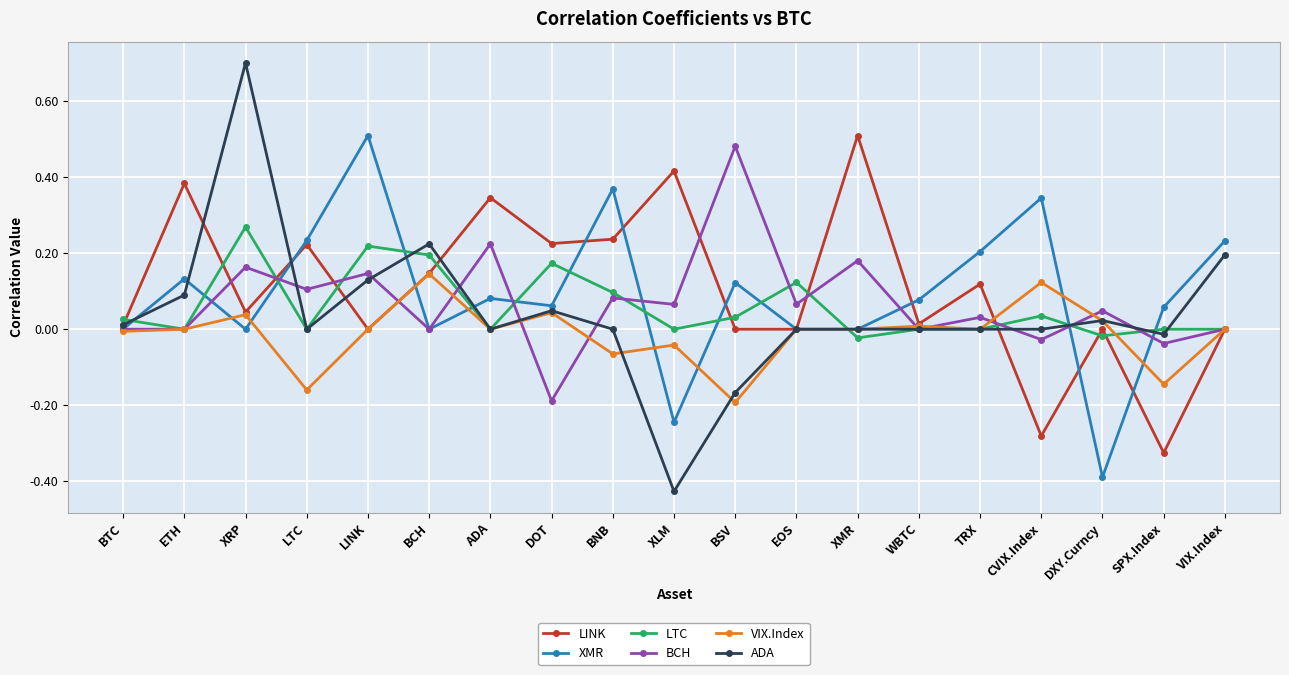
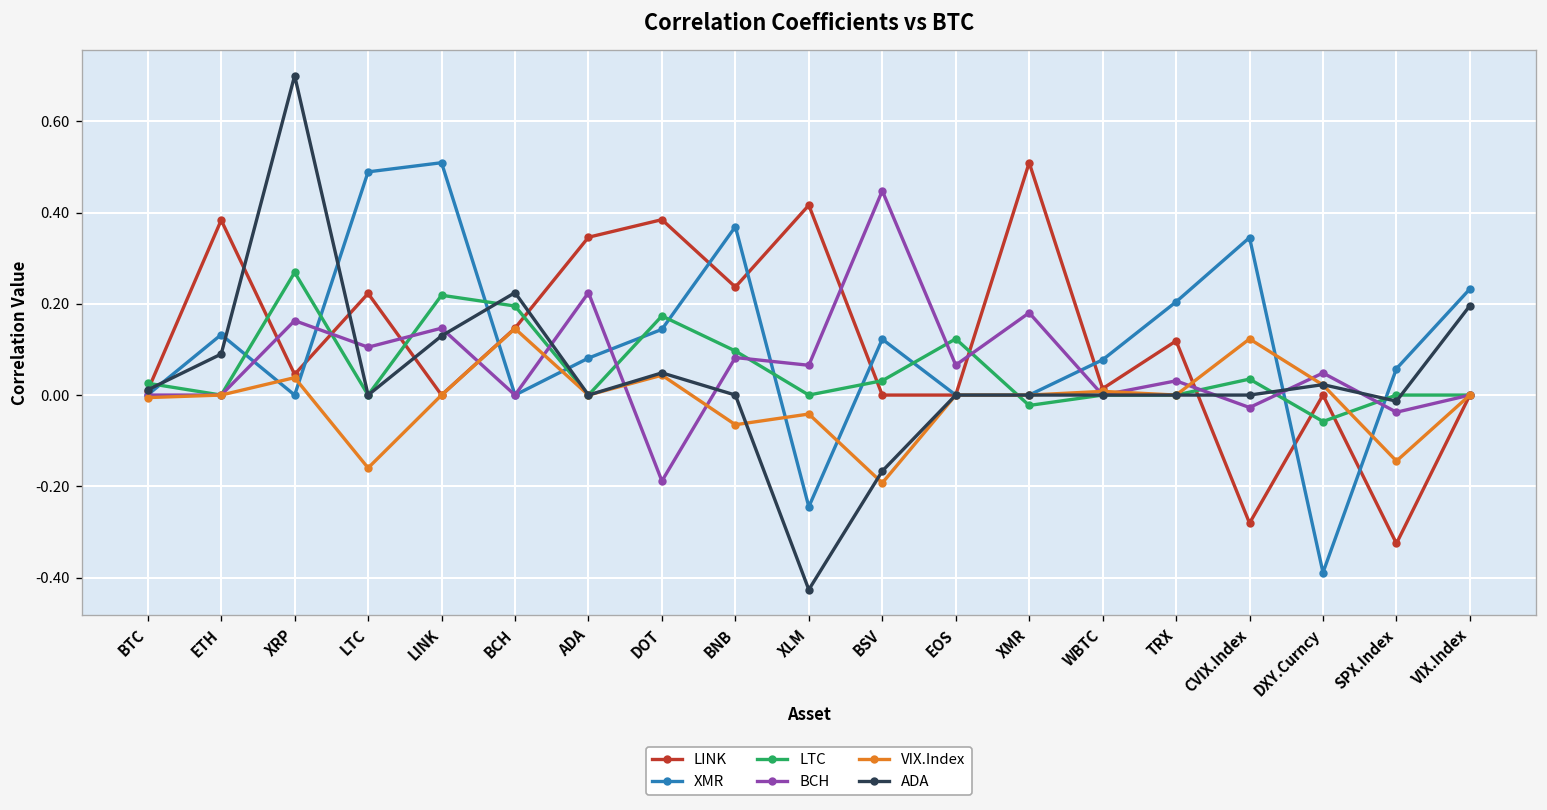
XMR, LTC: 0.23 -> 0.49
LINK, DOT: 0.23 -> 0.38
XMR, DOT: 0.06 -> 0.14
BCH, BSV: 0.48 -> 0.45
LTC, DXY.Curncy: -0.02 -> -0.06
